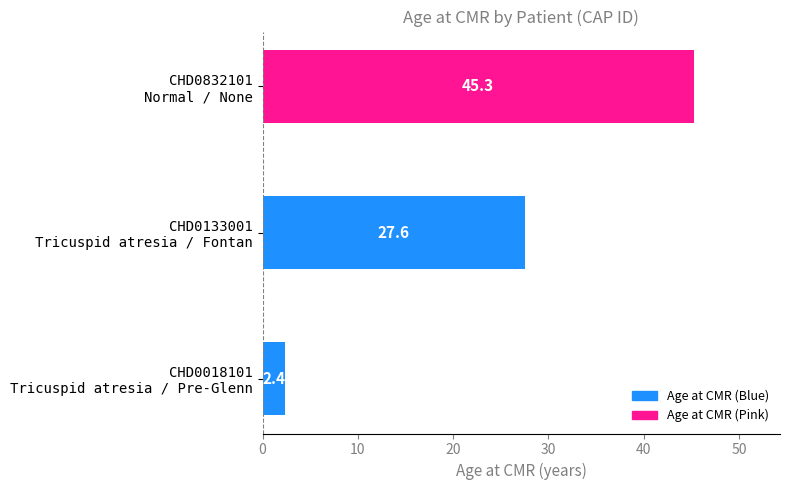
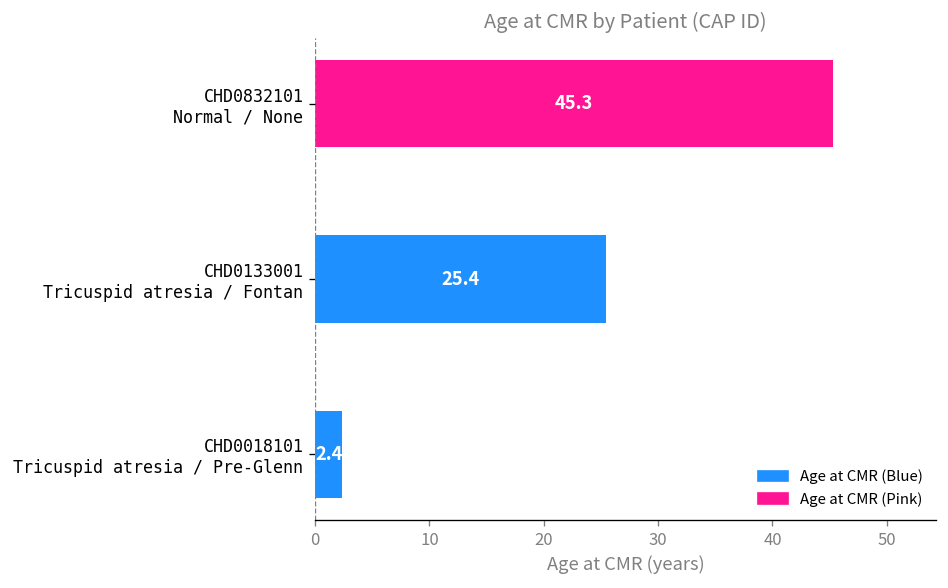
CHD0133001 Tricuspid atresia / Fontan: 27.6 -> 25.4
